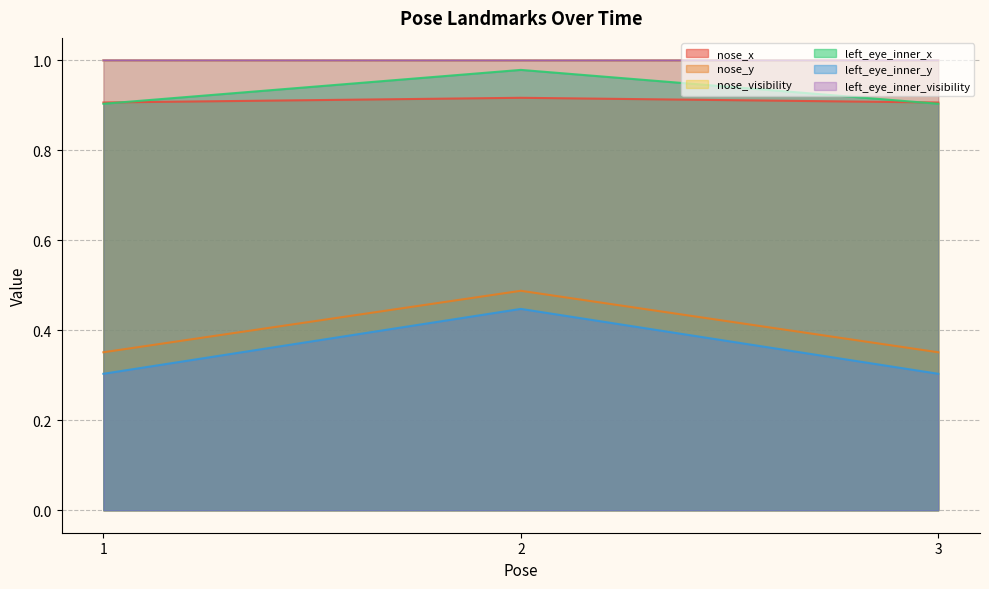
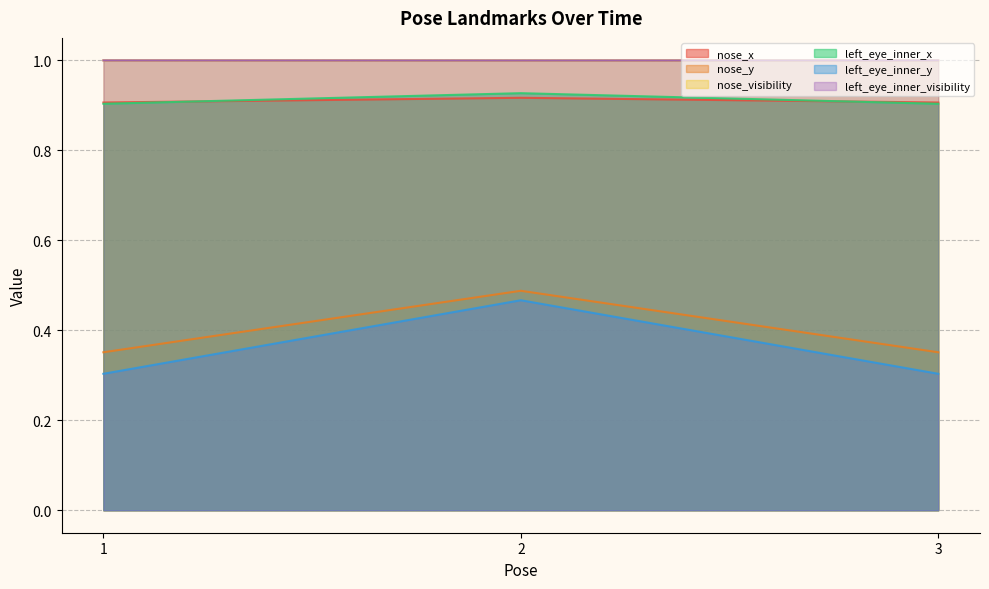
left_eye_inner_x, 2: 0.98 -> 0.93
left_eye_inner_y, 2: 0.45 -> 0.47
